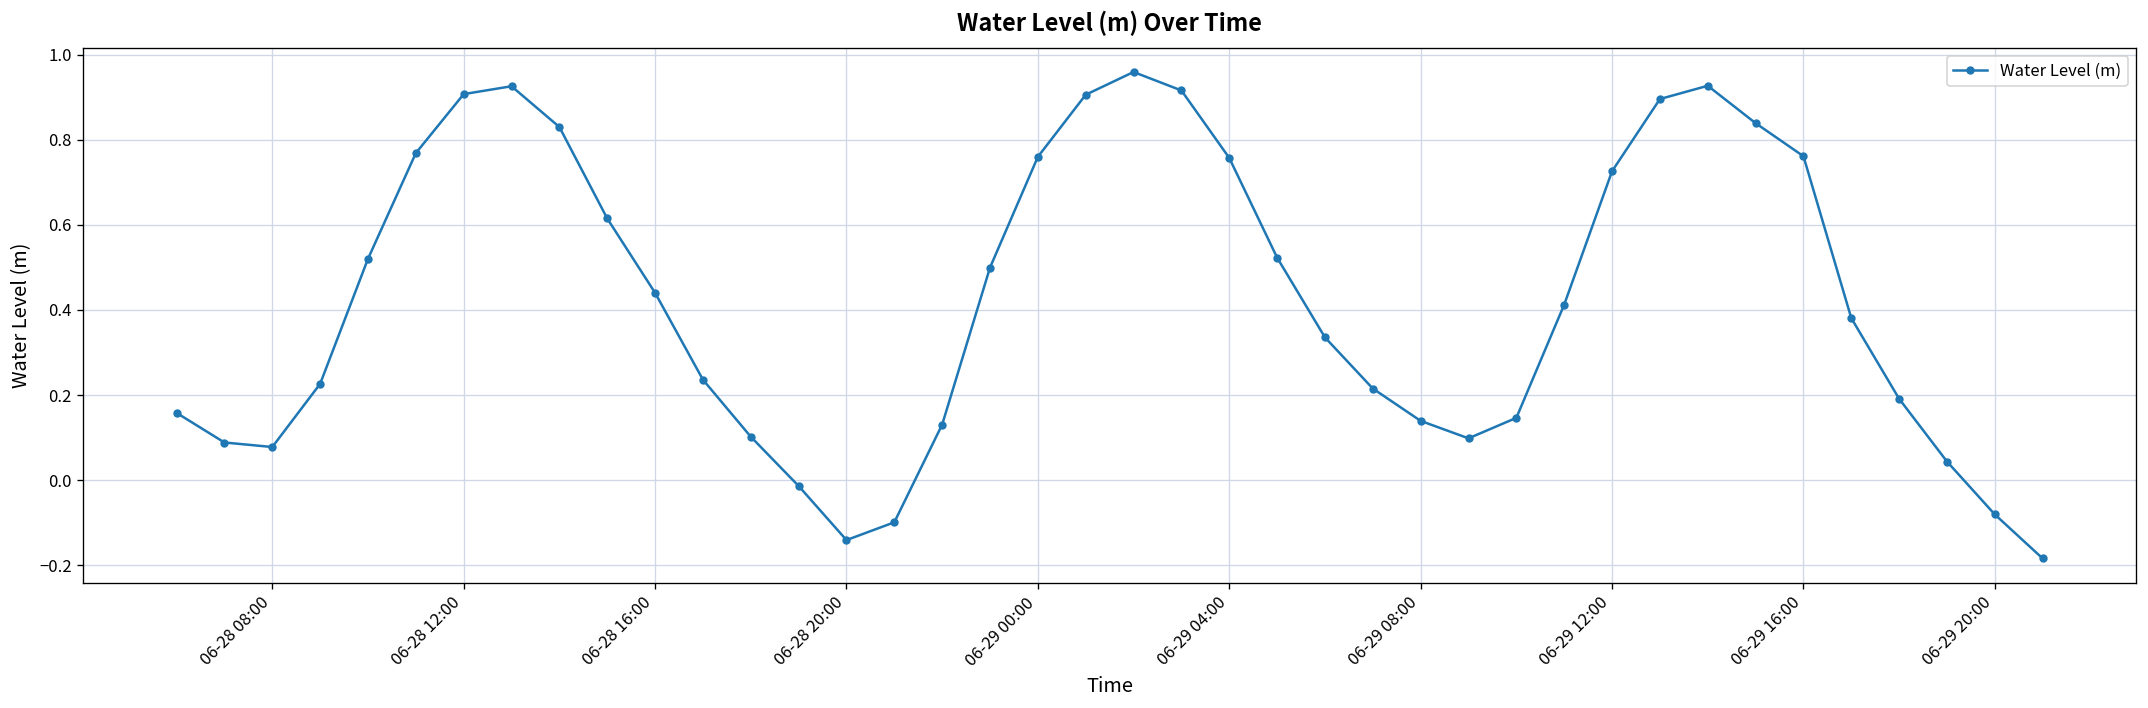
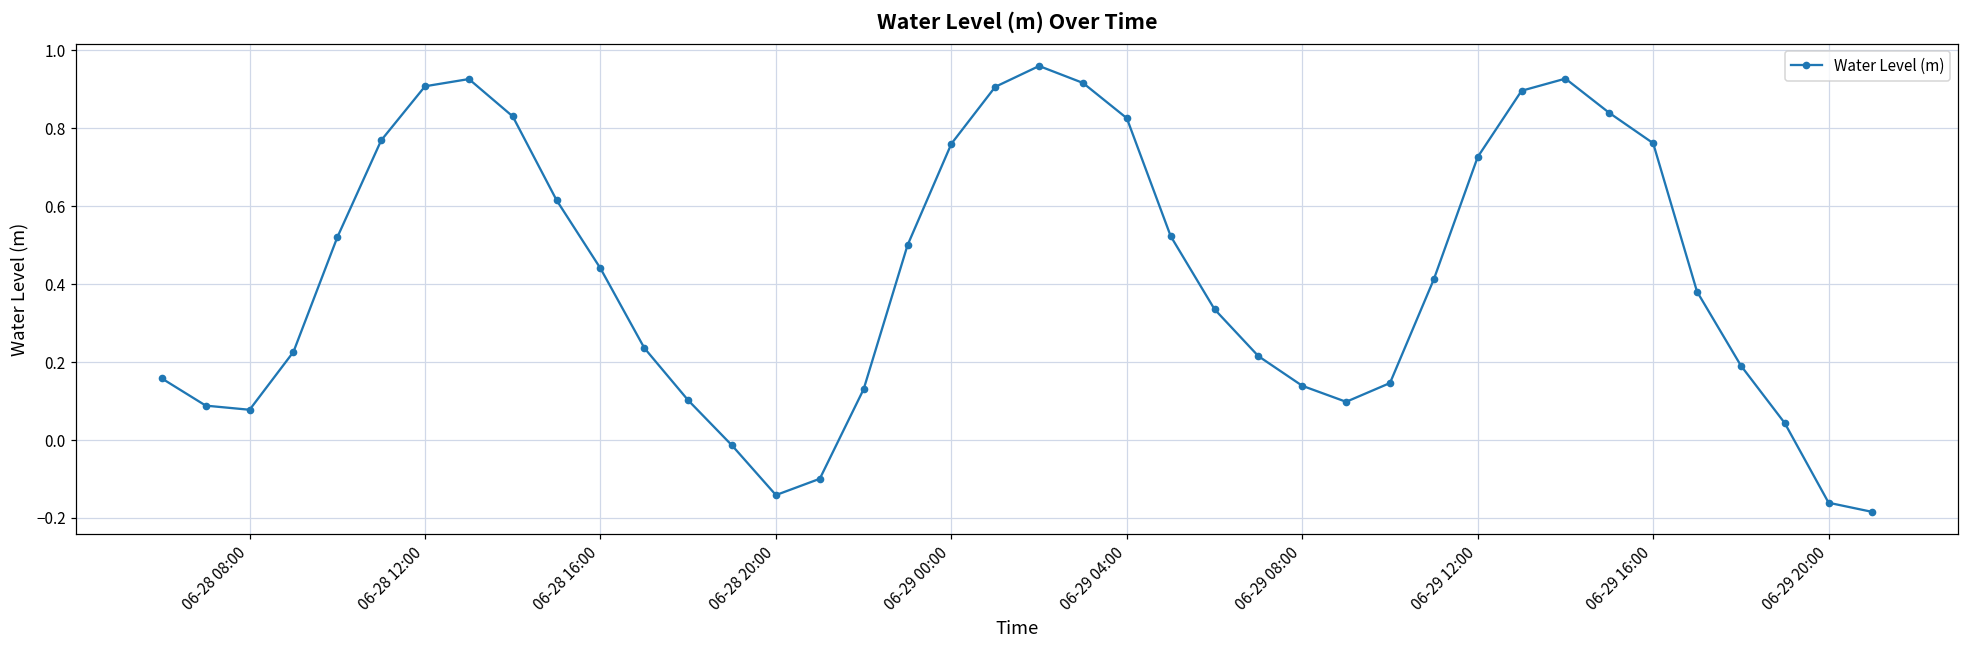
06-29 04:00: 0.76 -> 0.83
06-29 20:00: -0.08 -> -0.16
